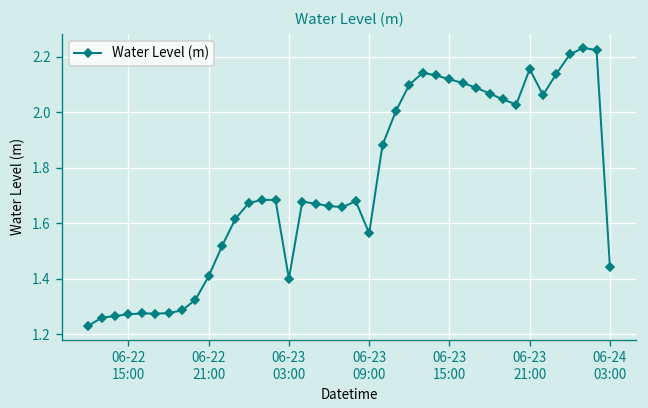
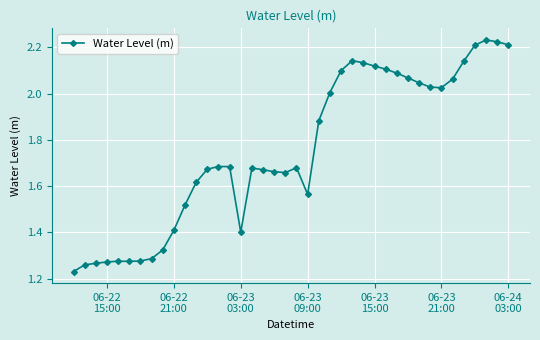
06-23 21:00: 2.16 -> 2.03
06-24 03:00: 1.44 -> 2.21
